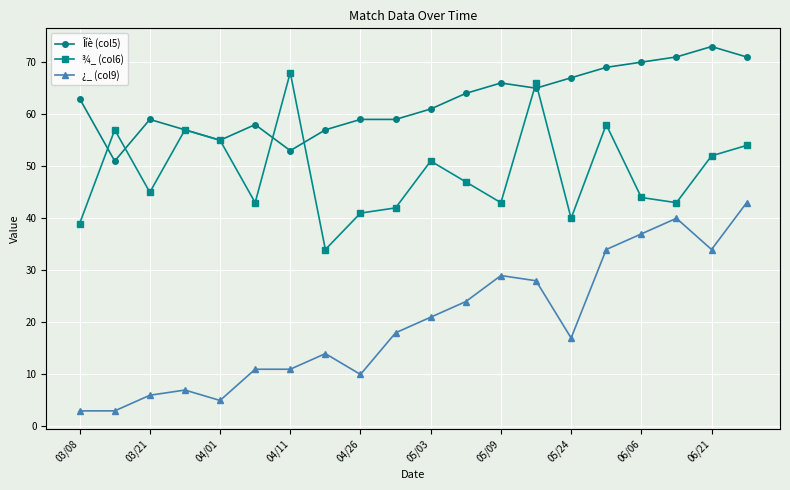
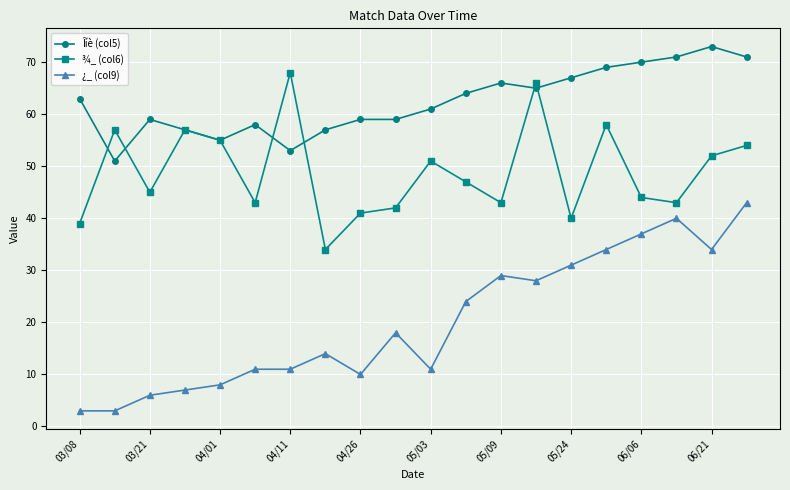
¿_ (col9), 04/01: 5 -> 8
¿_ (col9), 05/03: 21 -> 11
¿_ (col9), 05/24: 17 -> 31
